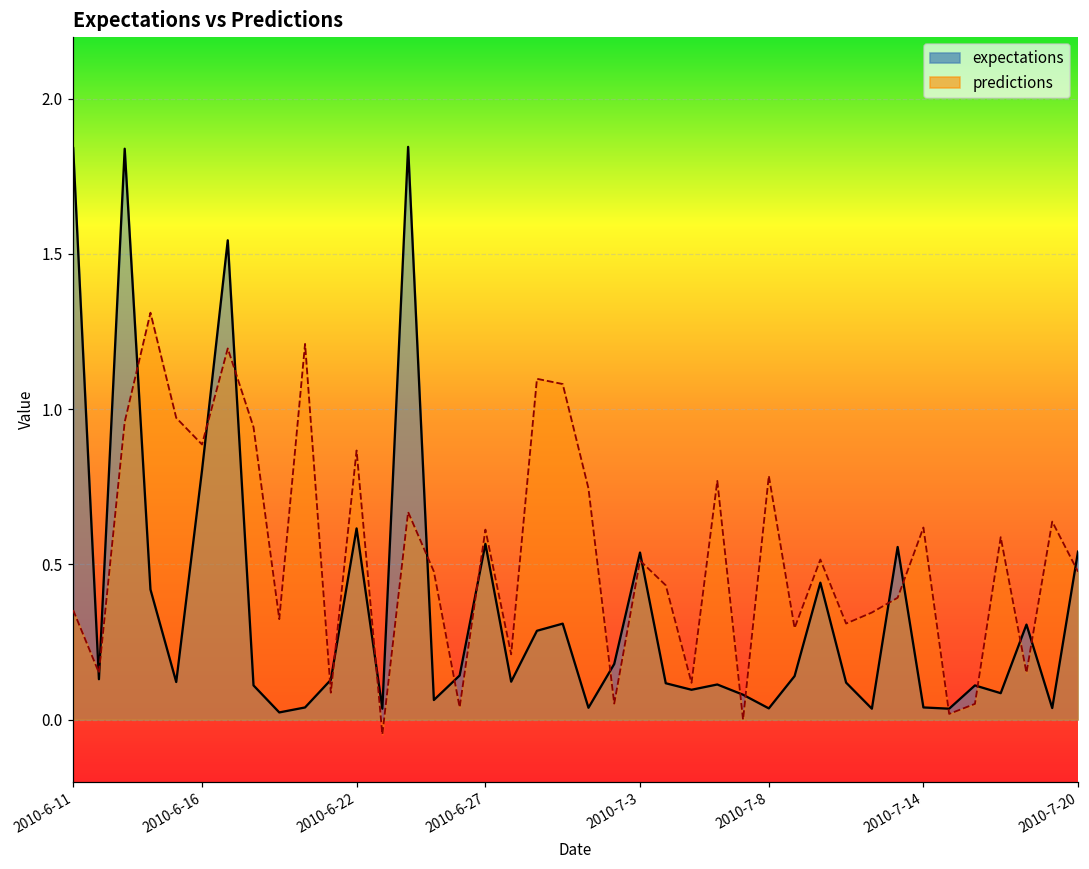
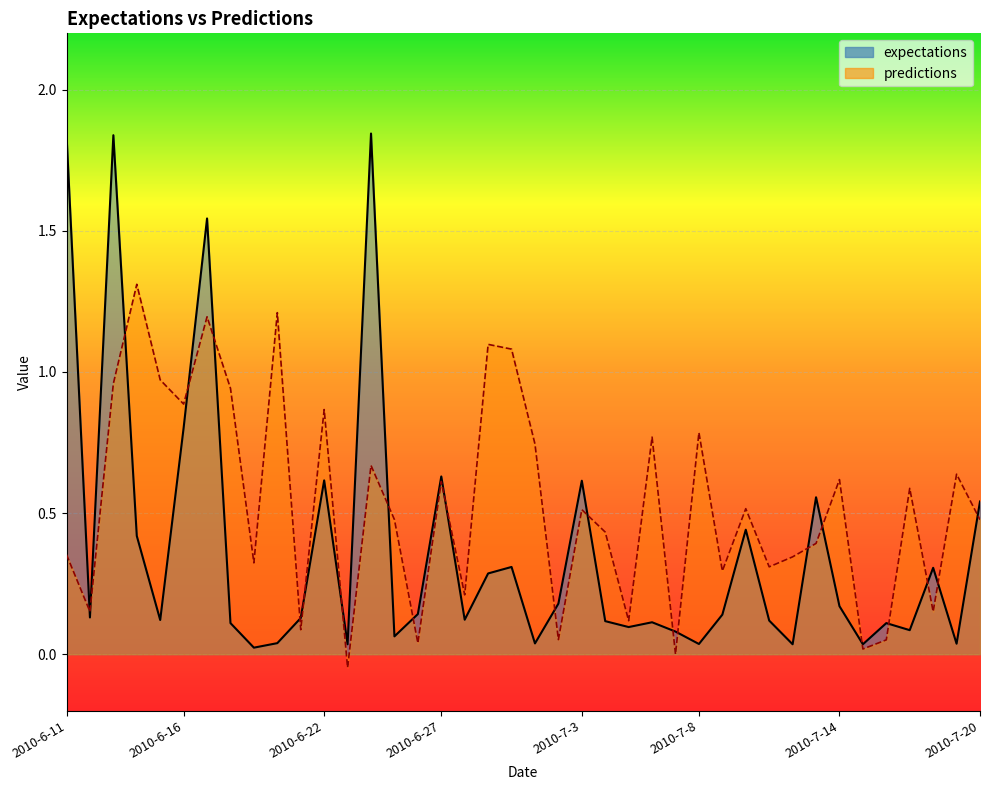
expectations, 2010-6-27: 0.57 -> 0.63
expectations, 2010-7-3: 0.54 -> 0.61
expectations, 2010-7-14: 0.04 -> 0.17
